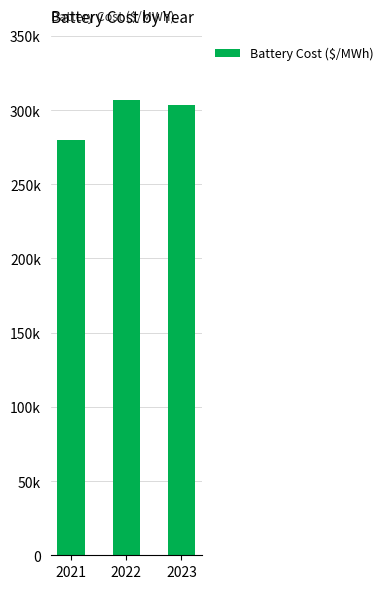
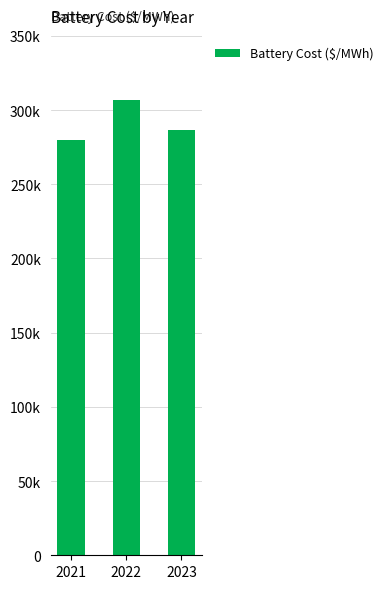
2023: 304000 -> 287000
